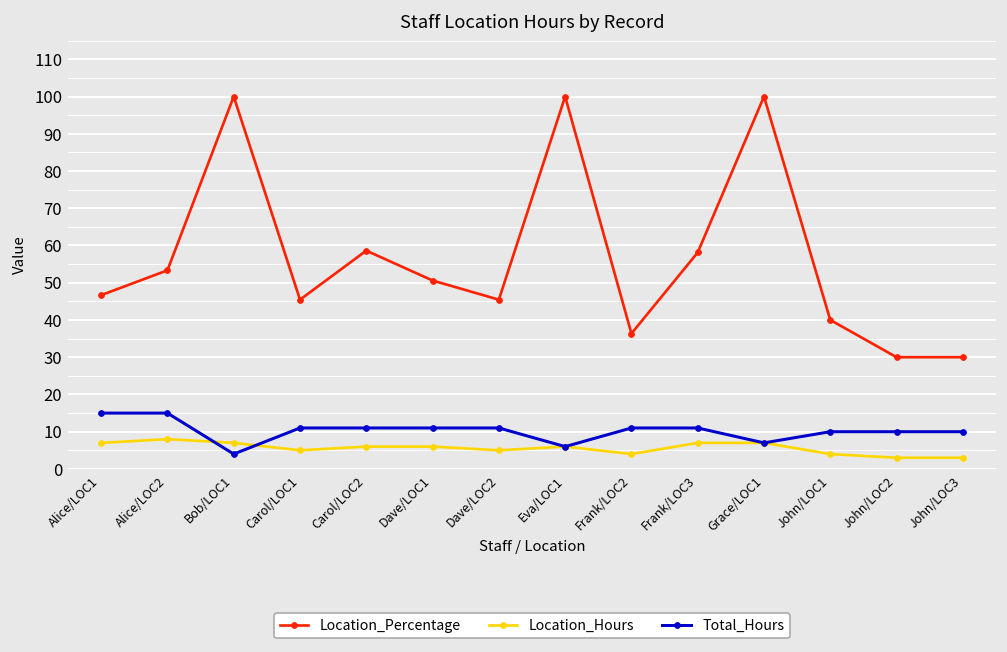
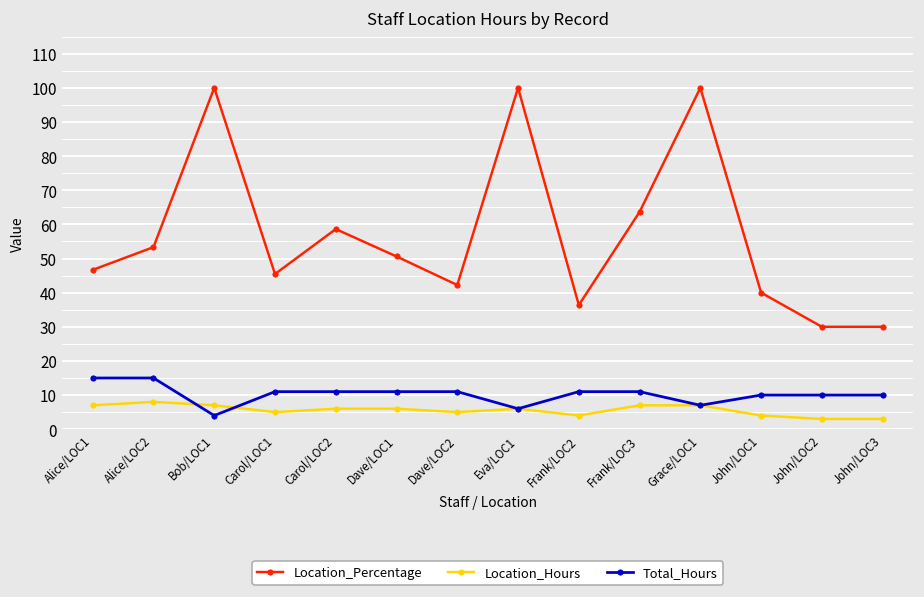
Location_Percentage, Dave/LOC2: 45 -> 42
Location_Percentage, Frank/LOC3: 58 -> 64
